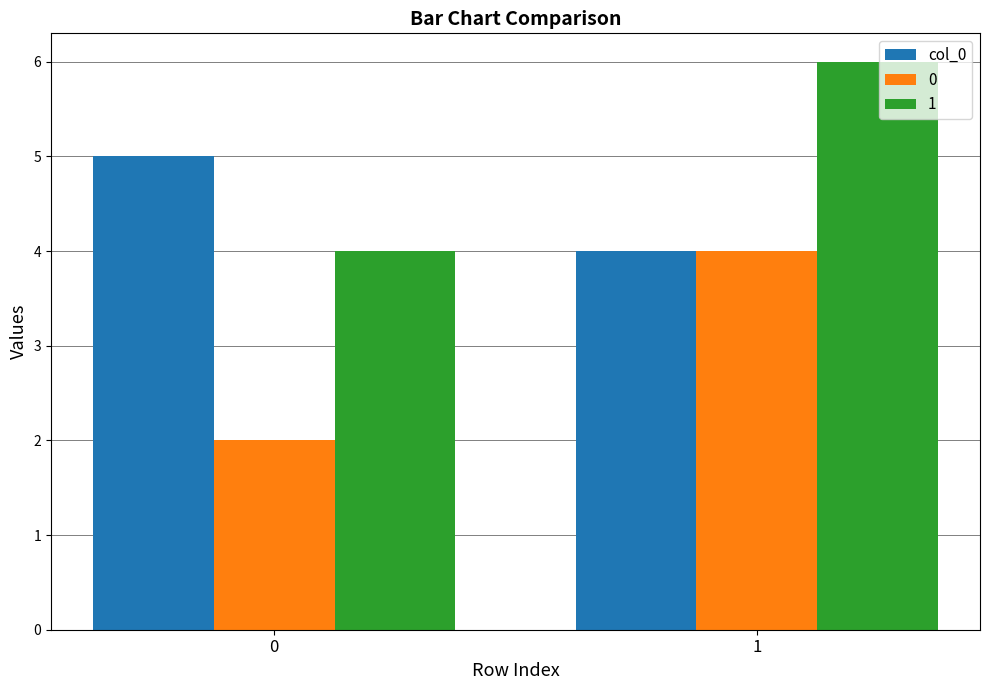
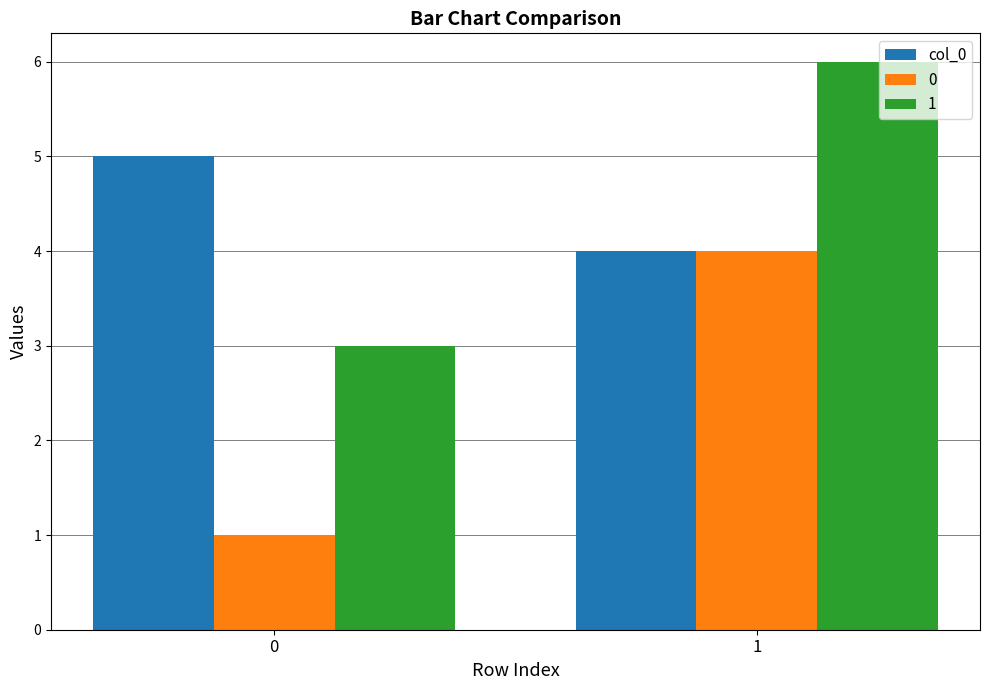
0, 0: 2 -> 1
1, 0: 4 -> 3
